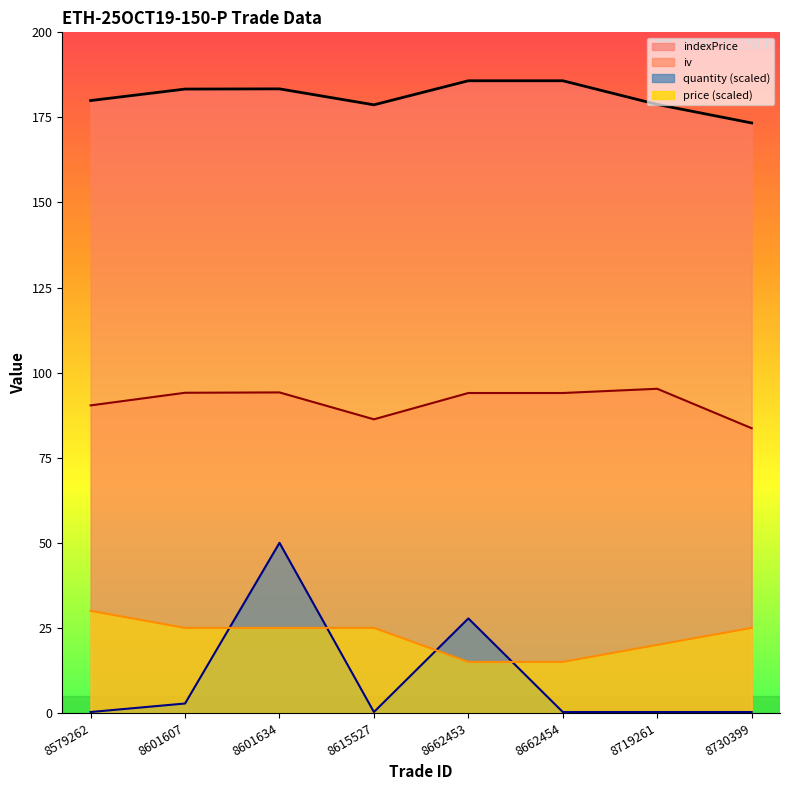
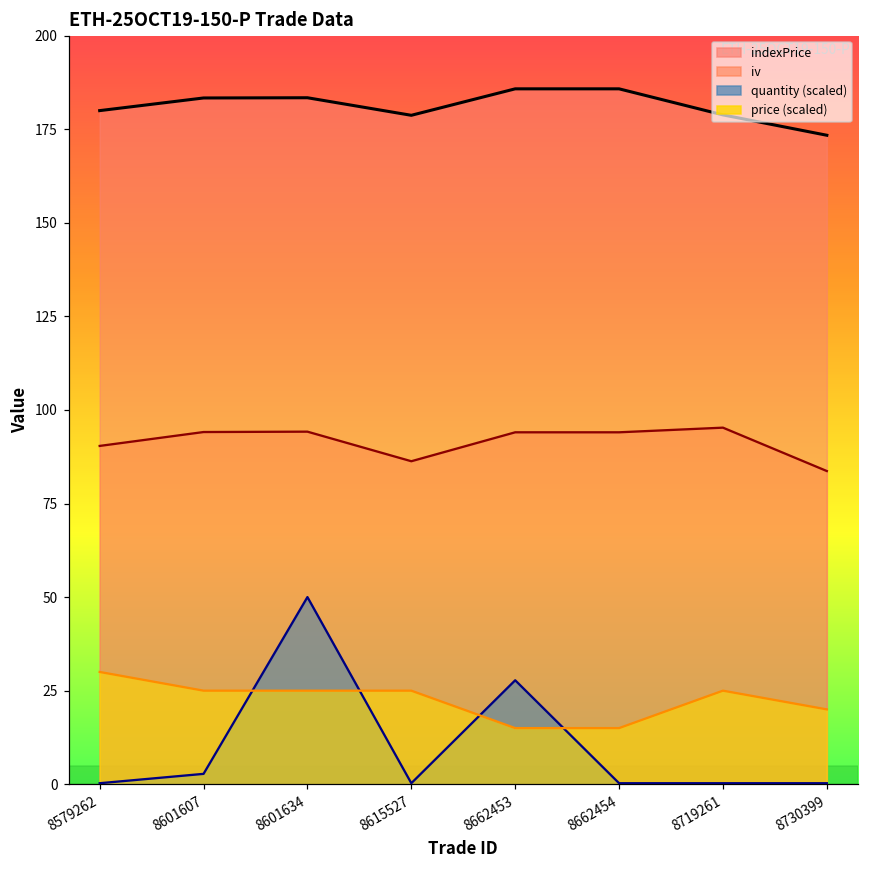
price (scaled), 8719261: 20 -> 25
price (scaled), 8730399: 25 -> 20
